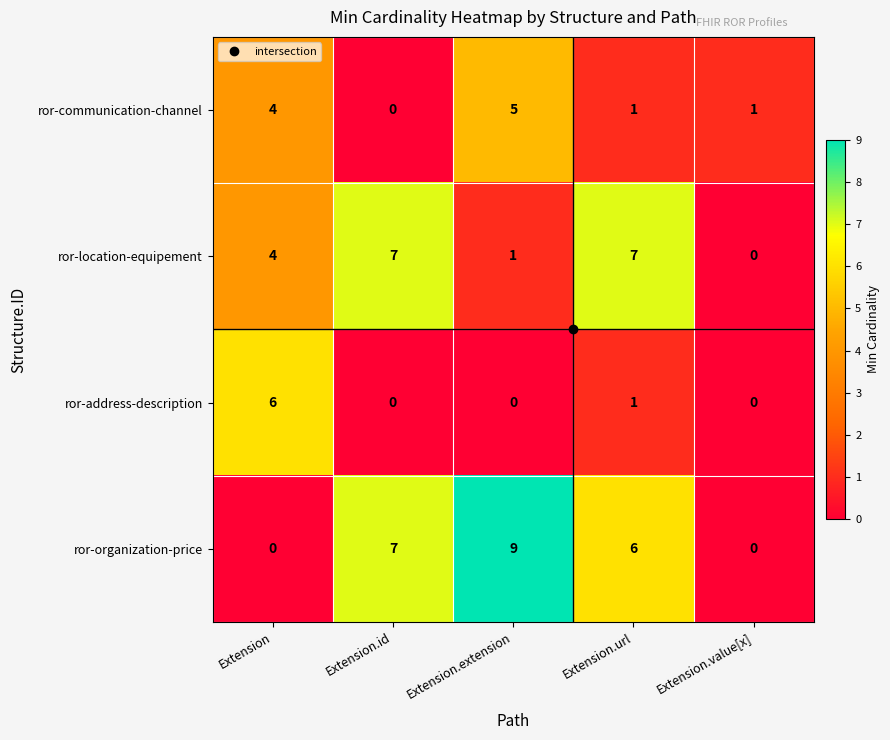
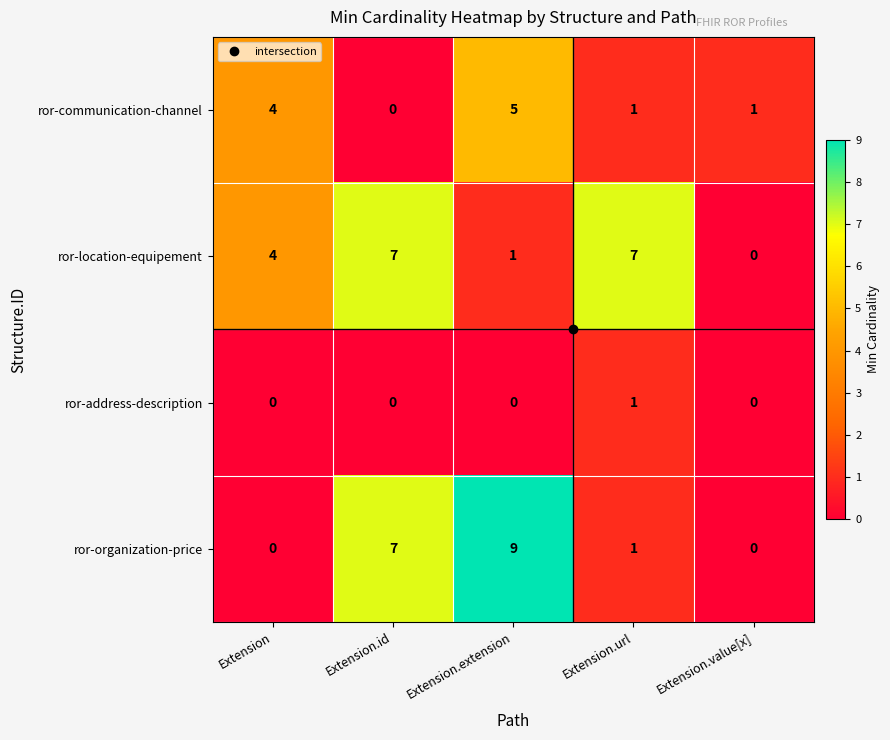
ror-address-description, Extension: 6 -> 0
ror-organization-price, Extension.url: 6 -> 1
